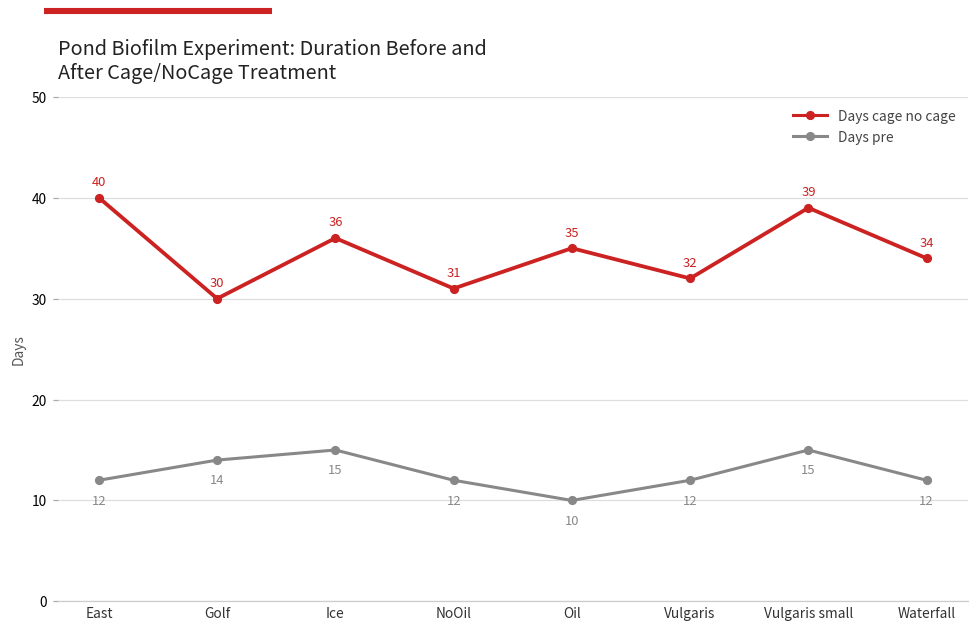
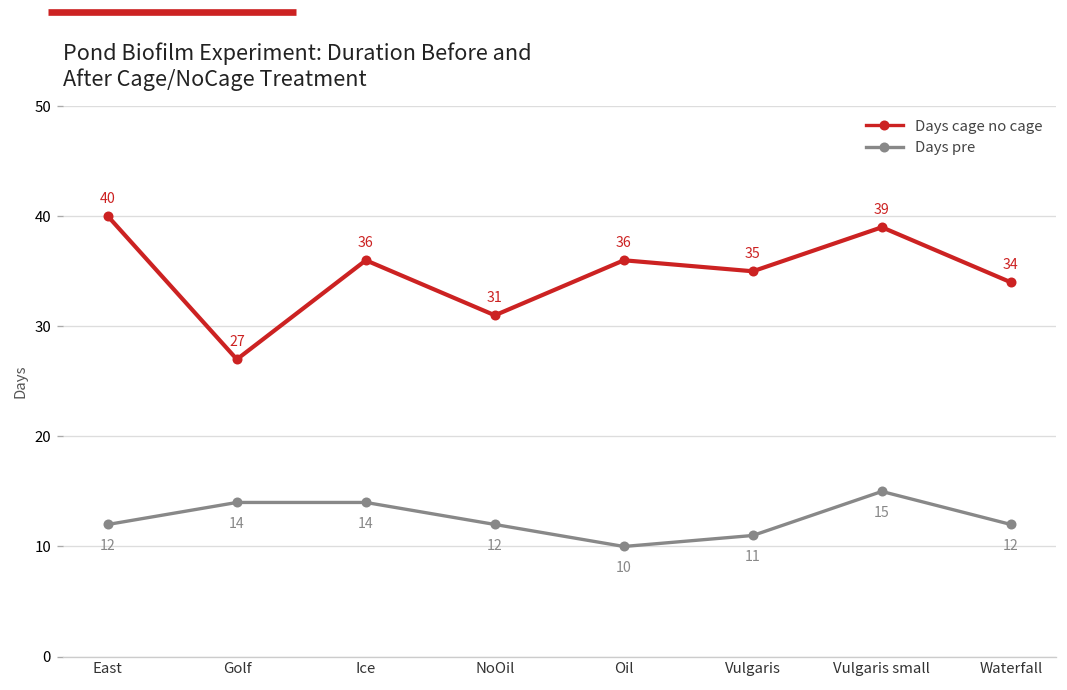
Days cage no cage, Golf: 30 -> 27
Days pre, Ice: 15 -> 14
Days cage no cage, Oil: 35 -> 36
Days cage no cage, Vulgaris: 32 -> 35
Days pre, Vulgaris: 12 -> 11
